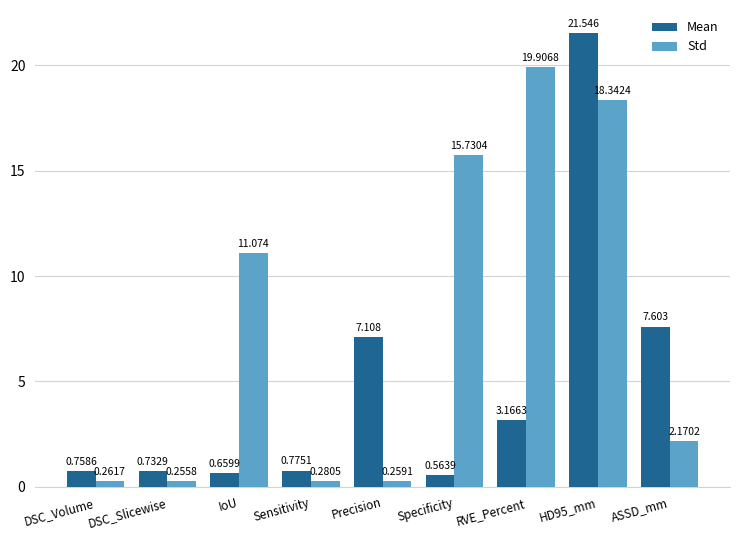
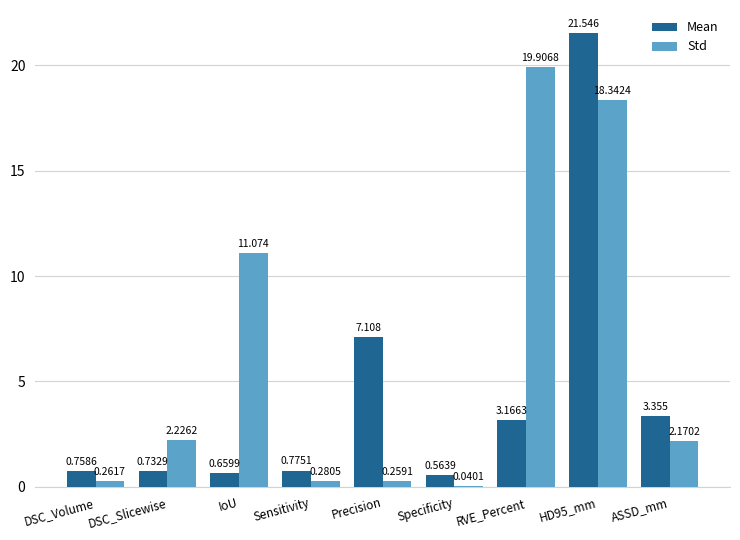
Std, DSC_Slicewise: 0.2558 -> 2.2262
Std, Specificity: 15.7304 -> 0.0401
Mean, ASSD_mm: 7.603 -> 3.355
